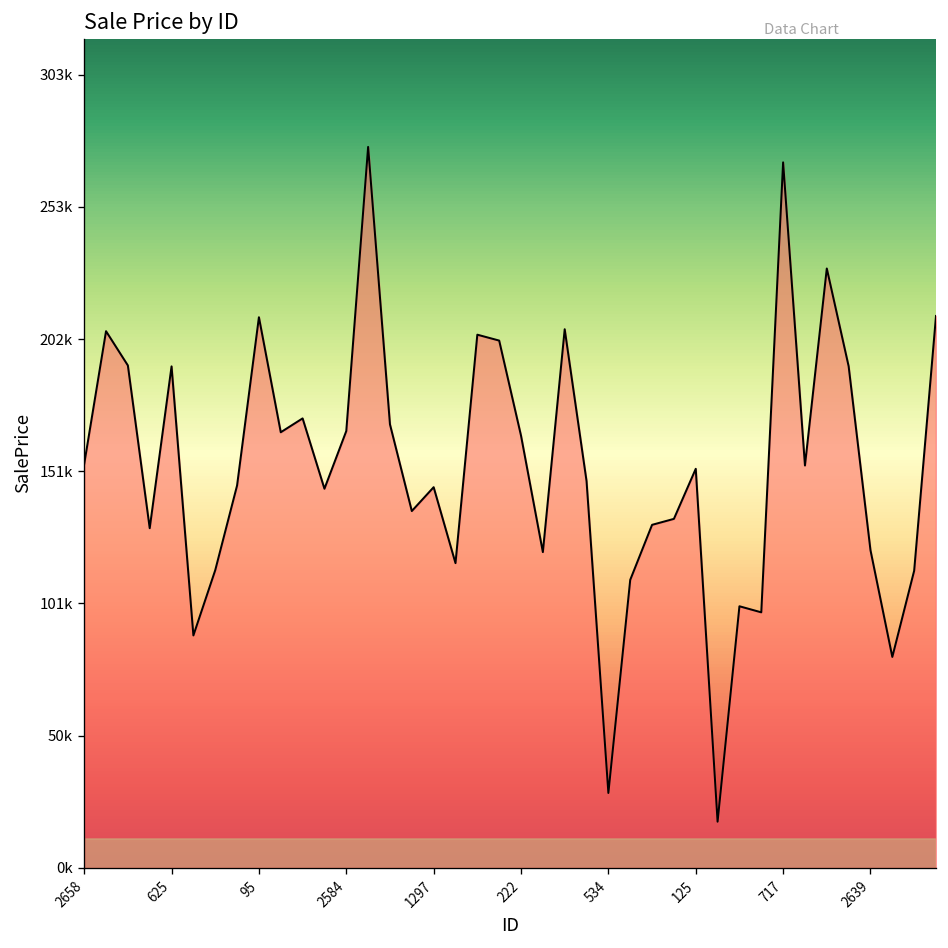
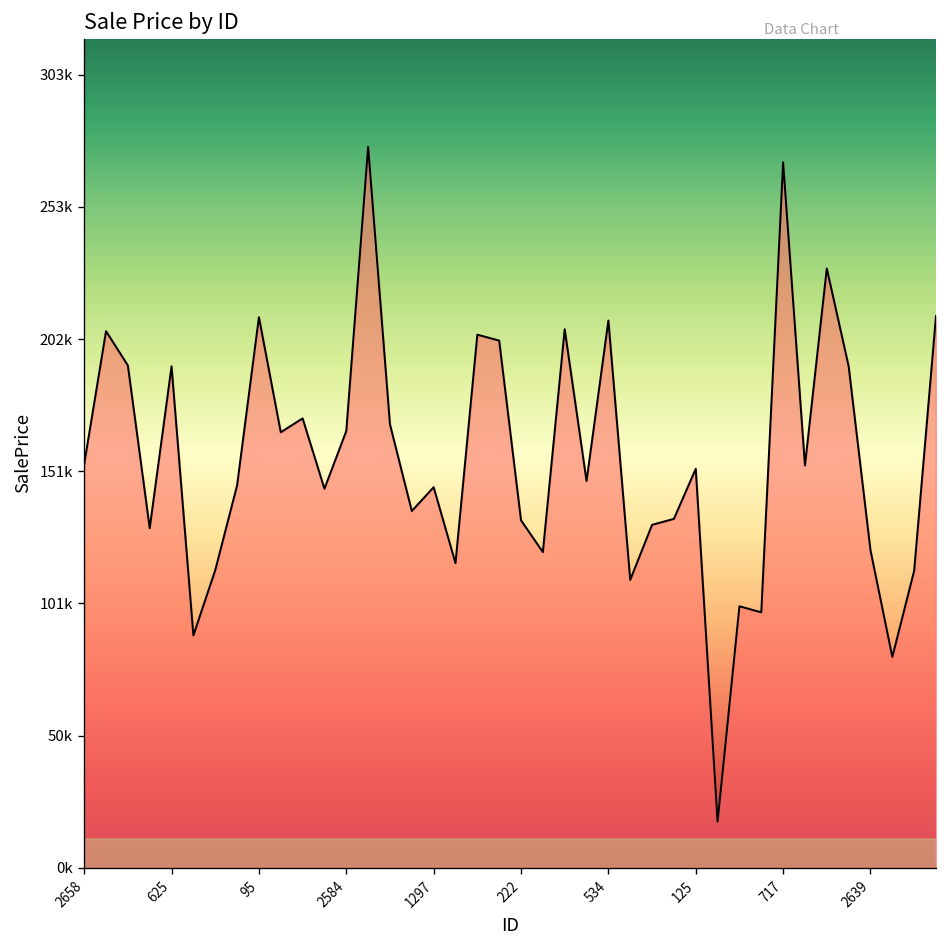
222: 166000 -> 133000
534: 29000 -> 210000
